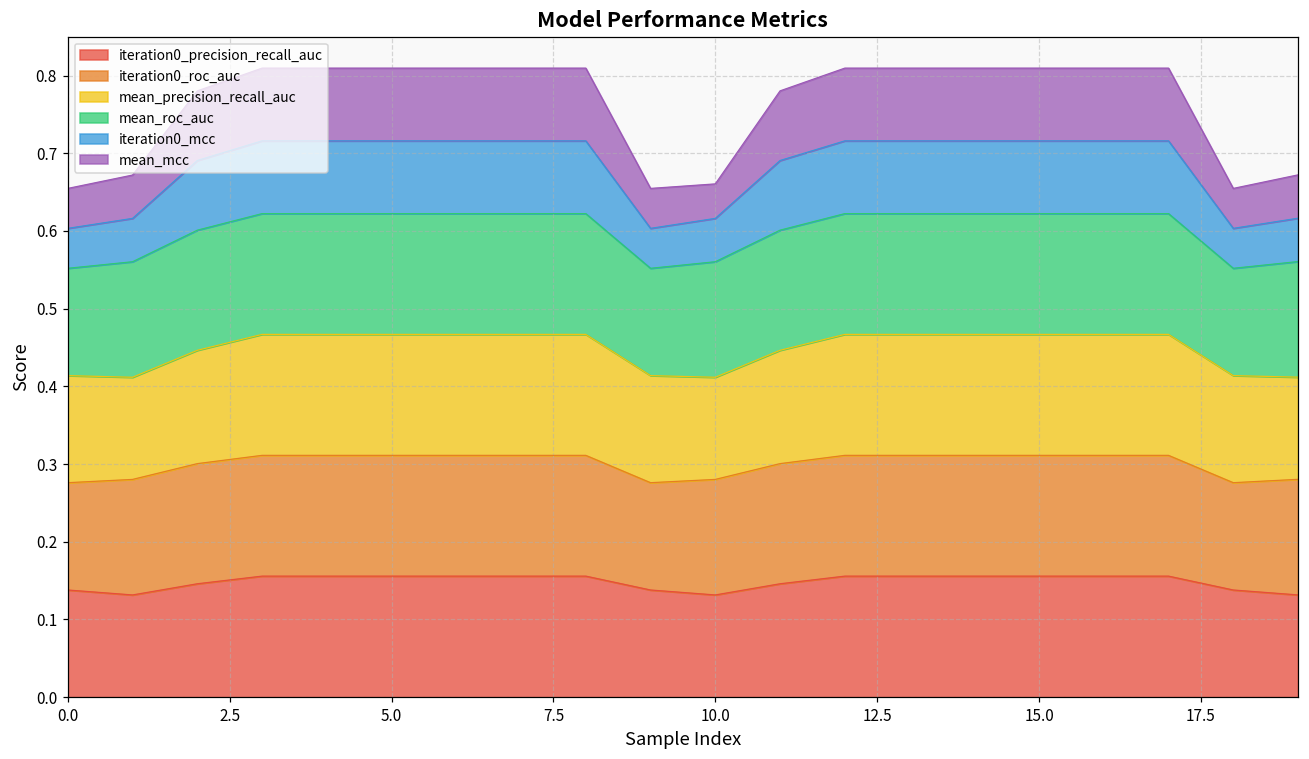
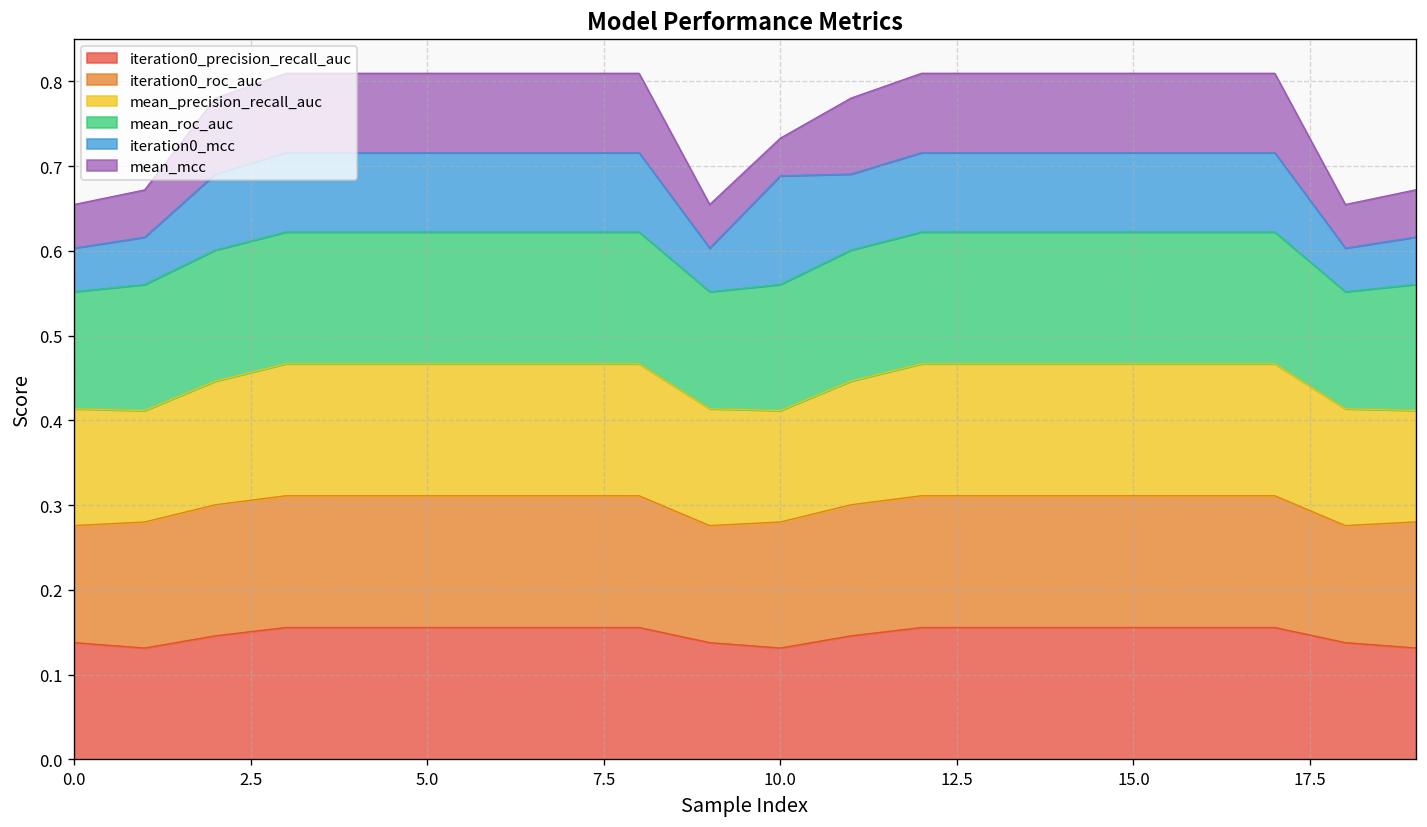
iteration0_mcc, 10.0: 0.06 -> 0.13
